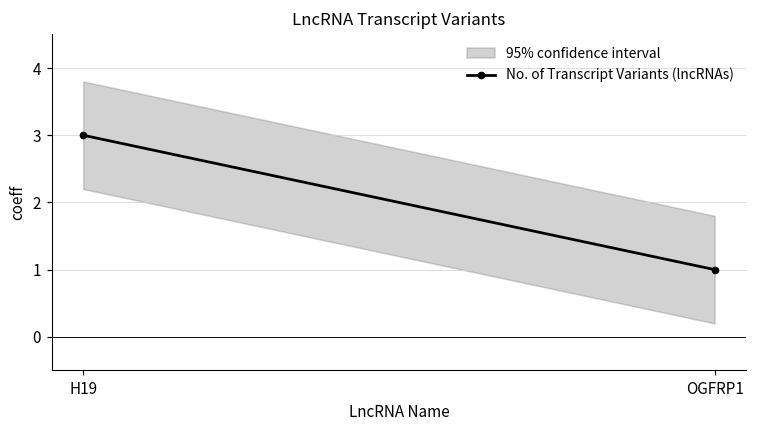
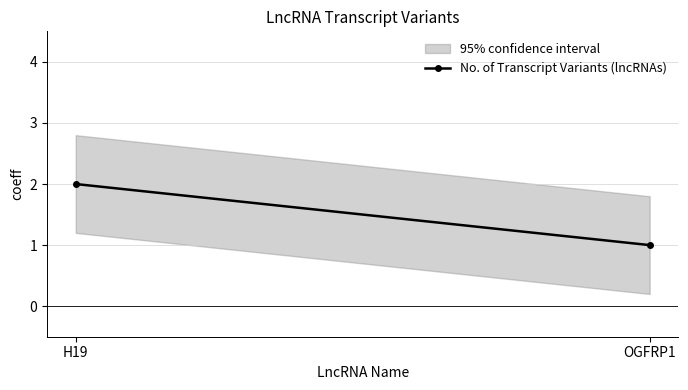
No. of Transcript Variants (lncRNAs), H19: 3 -> 2
